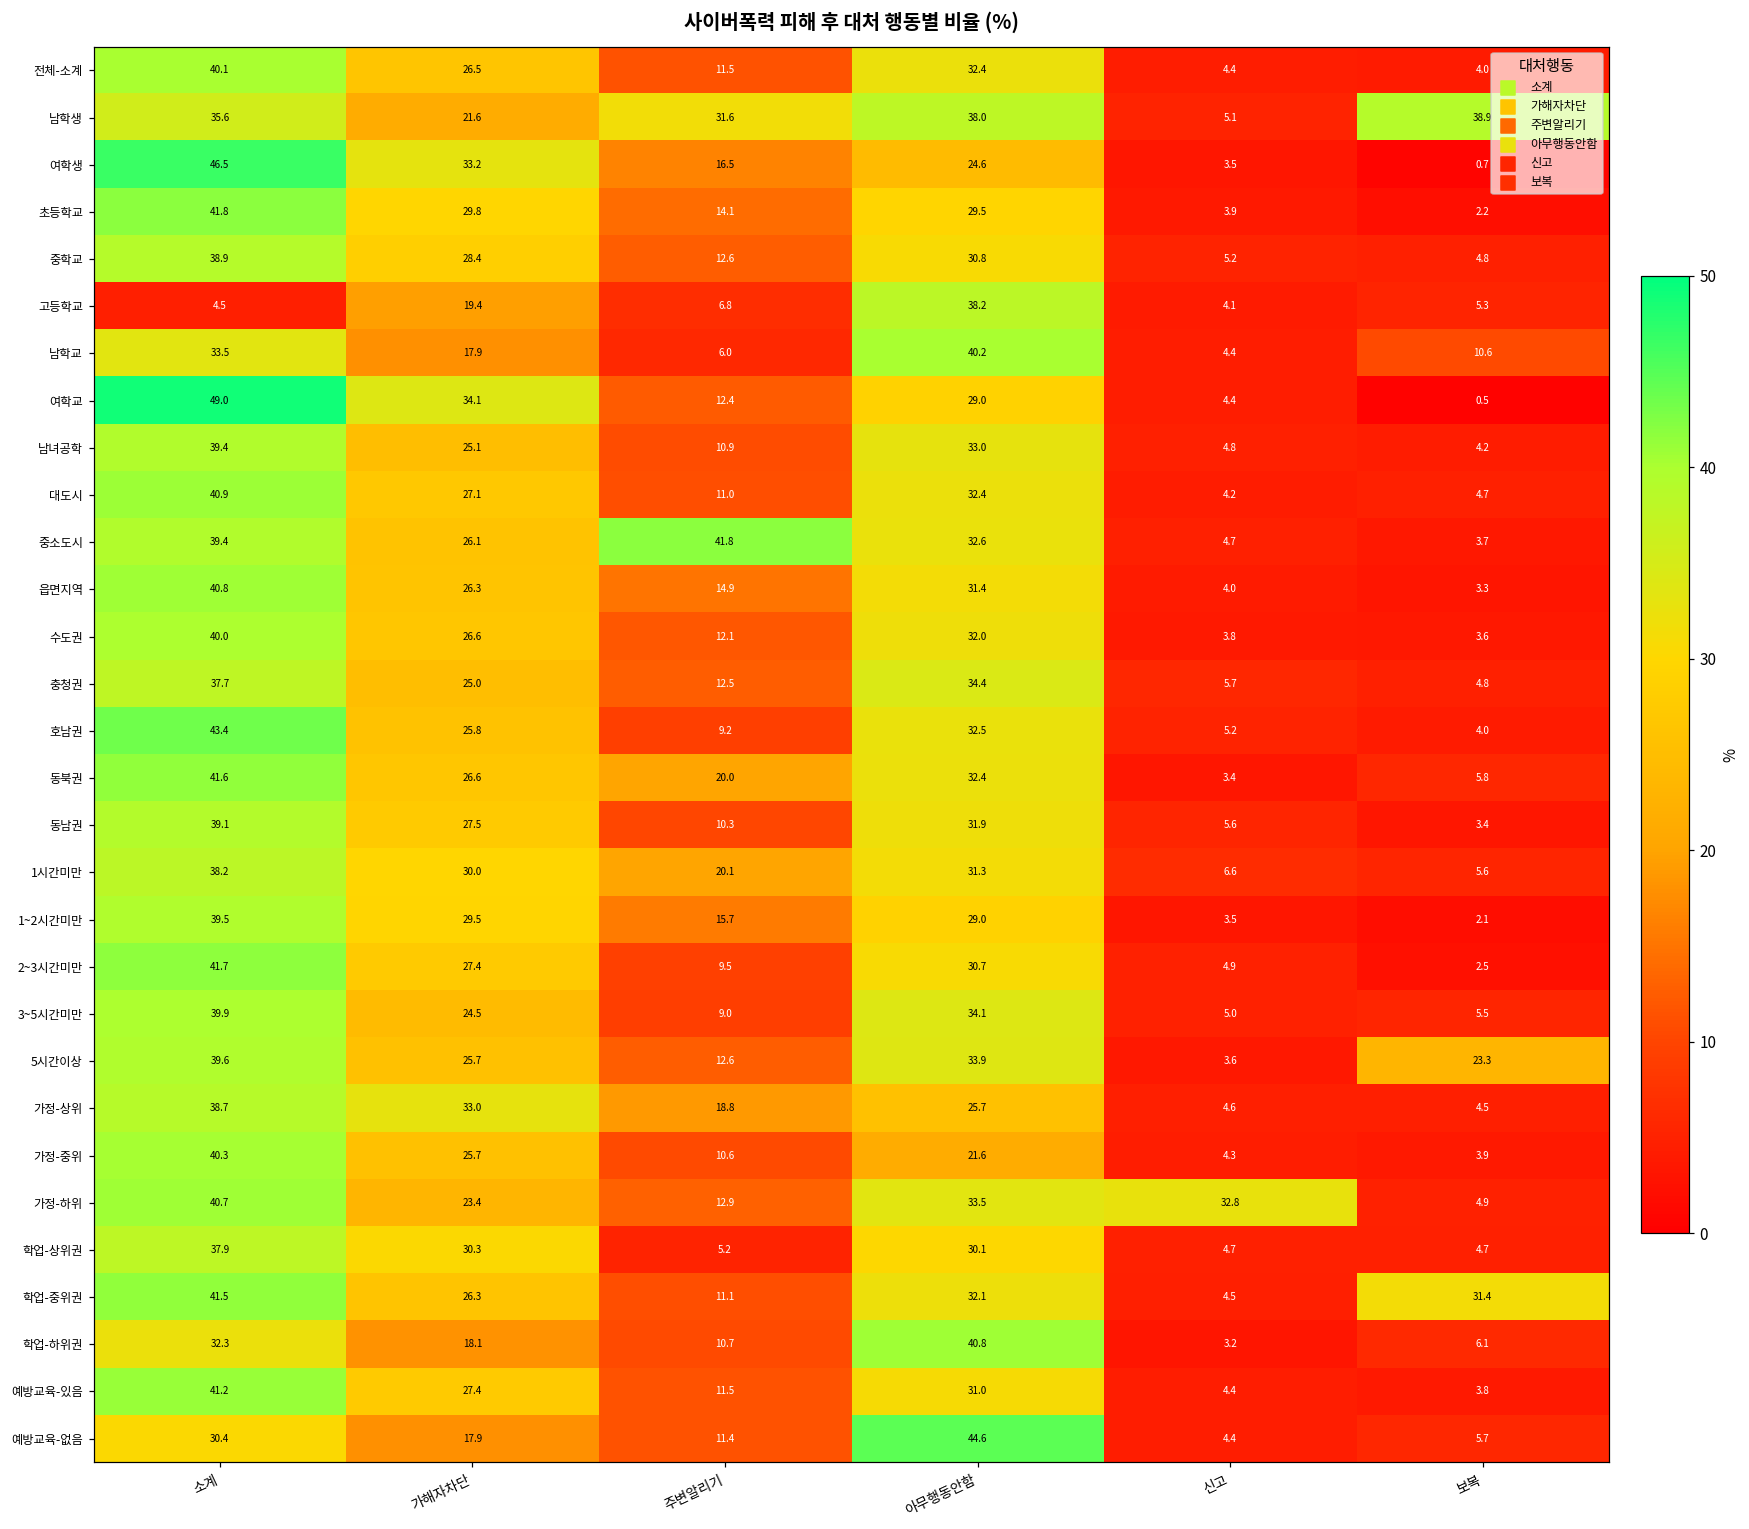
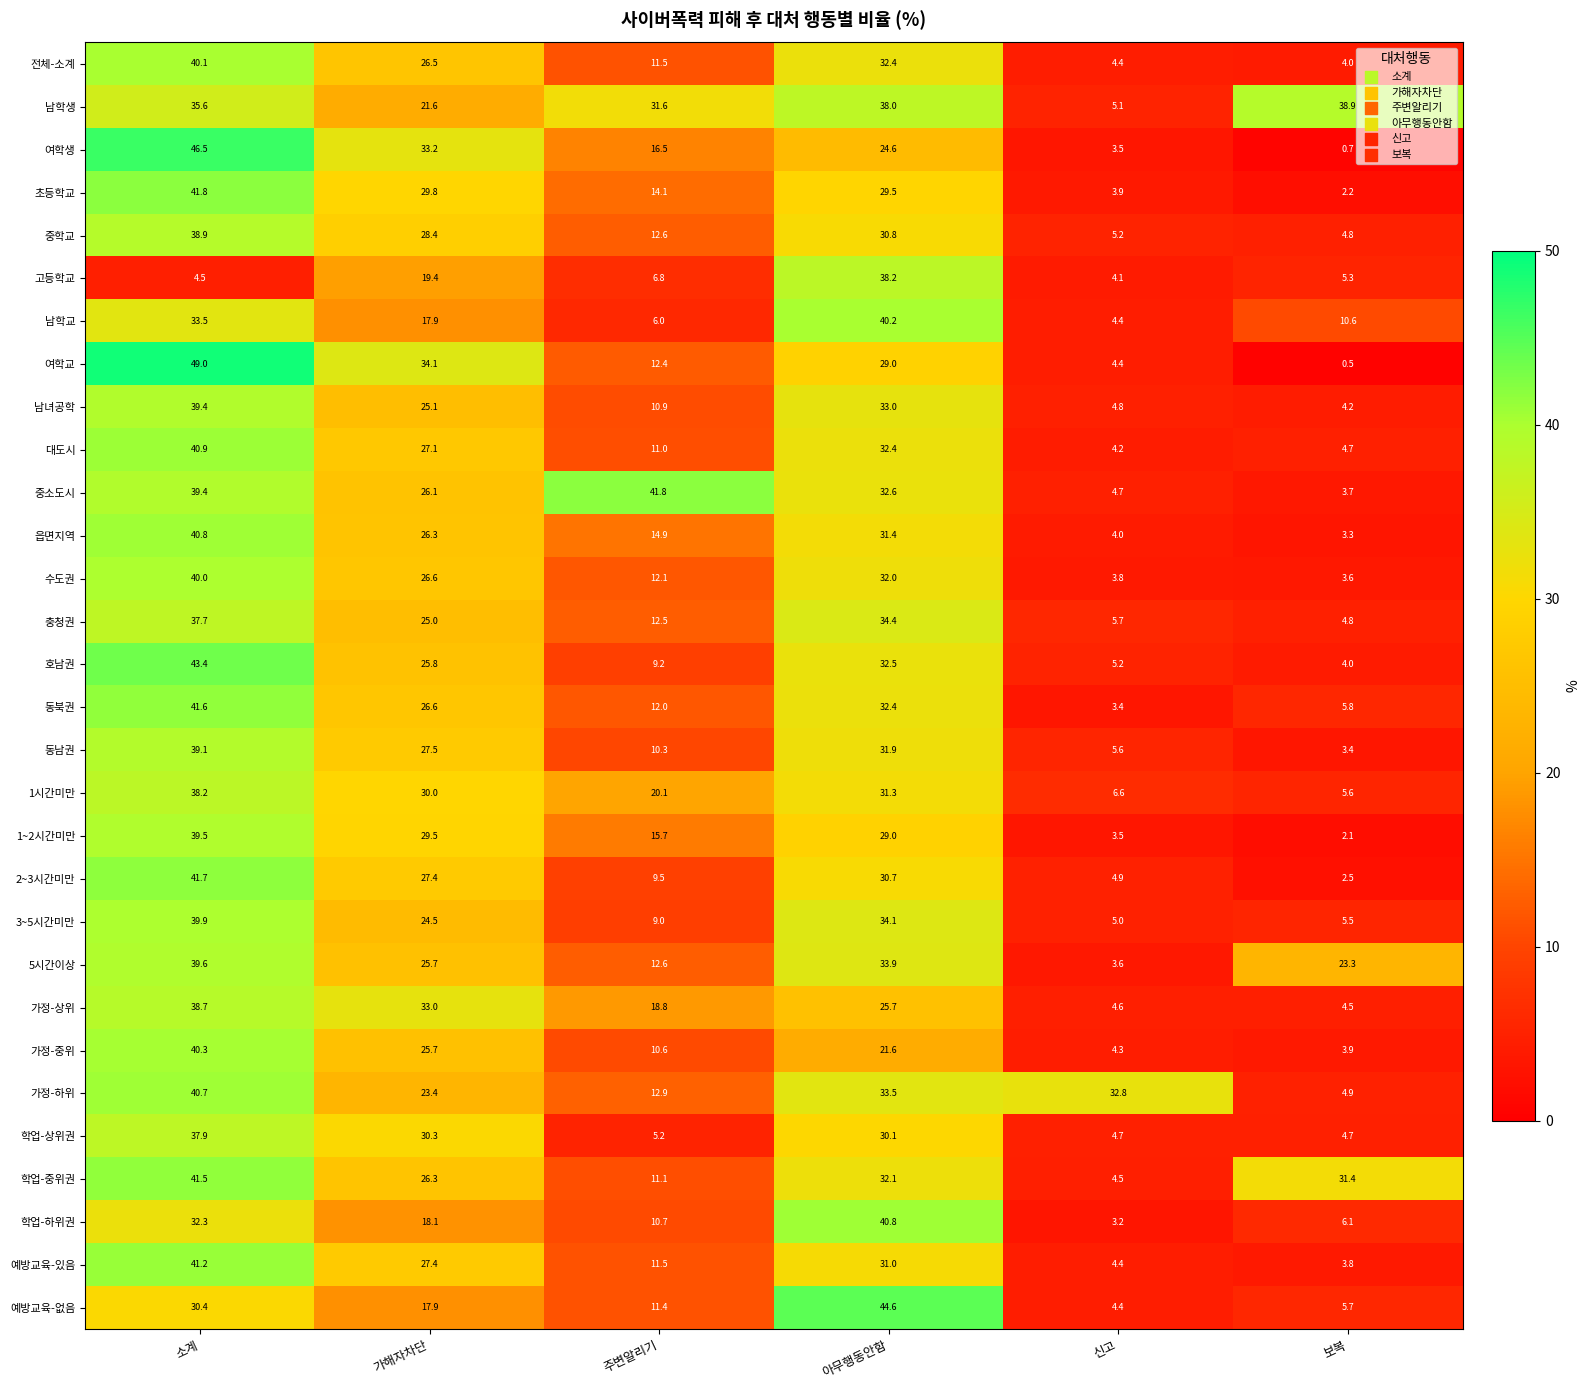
동북권, 주변알리기: 20.0 -> 12.0
